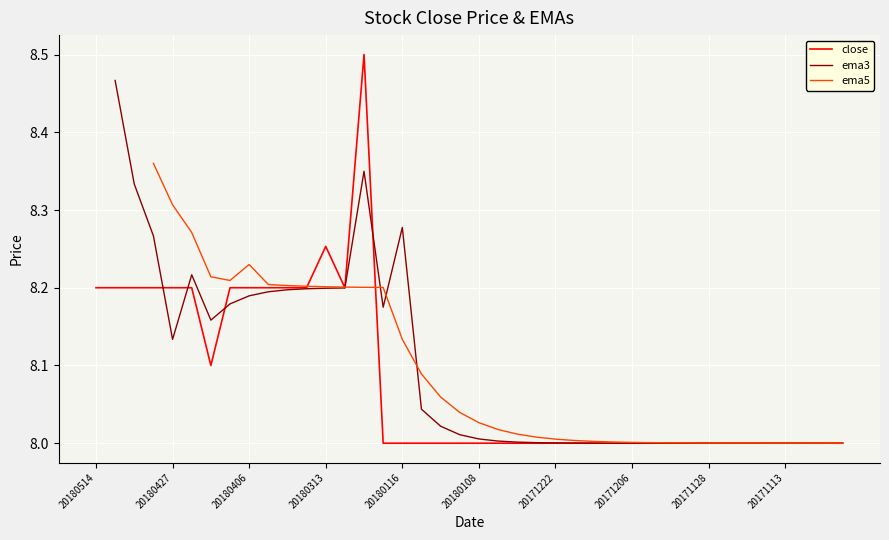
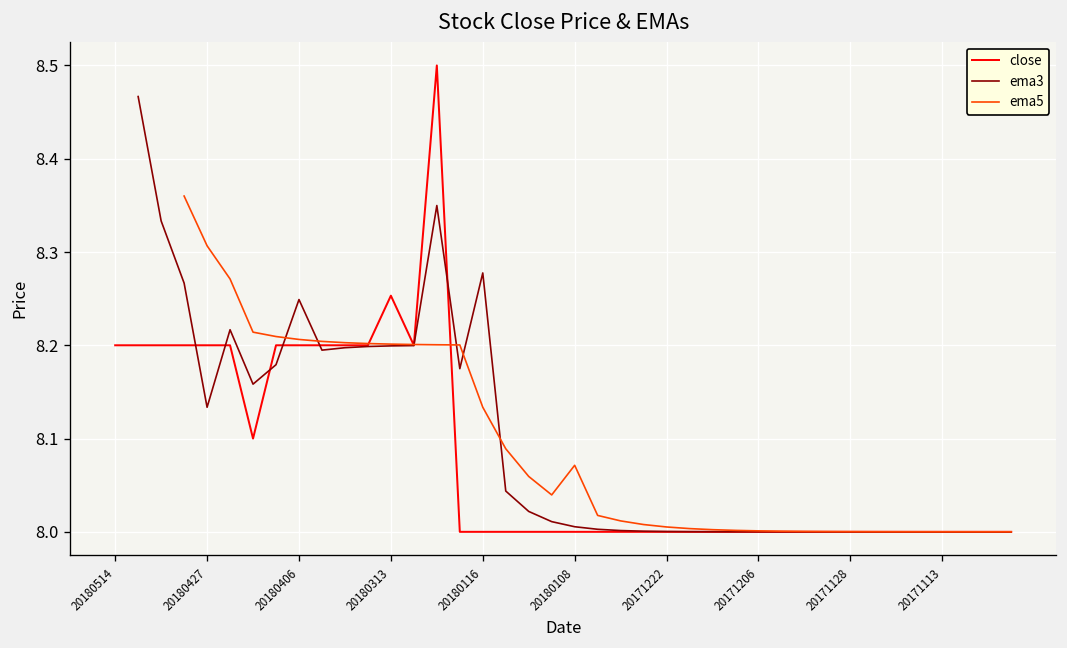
ema3, 20180406: 8.19 -> 8.25
ema5, 20180406: 8.23 -> 8.21
ema5, 20180108: 8.03 -> 8.07
